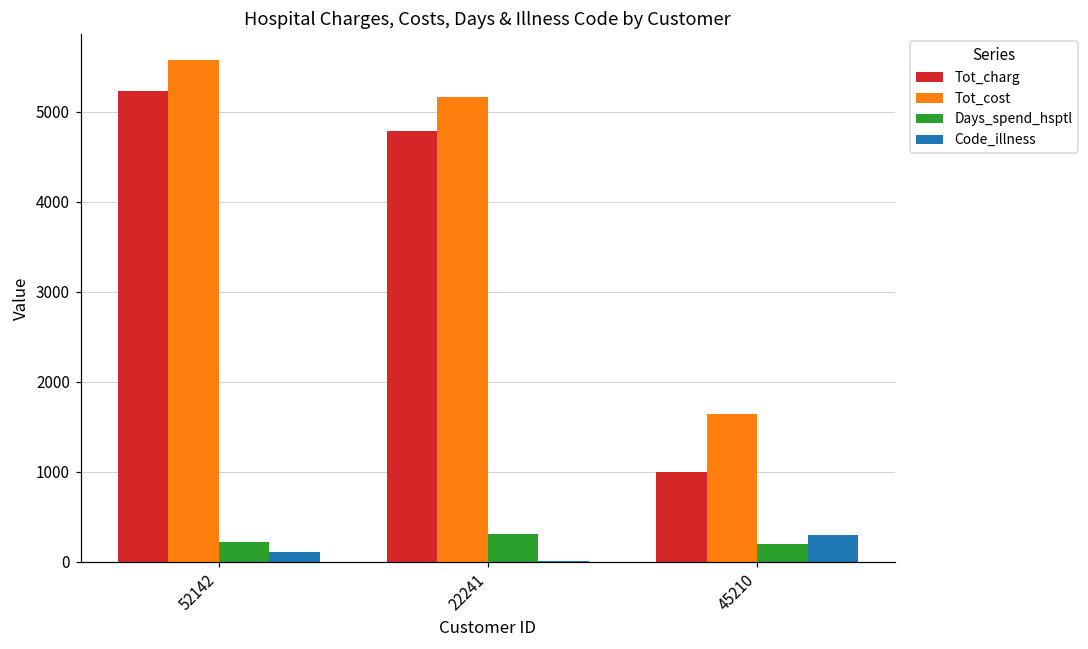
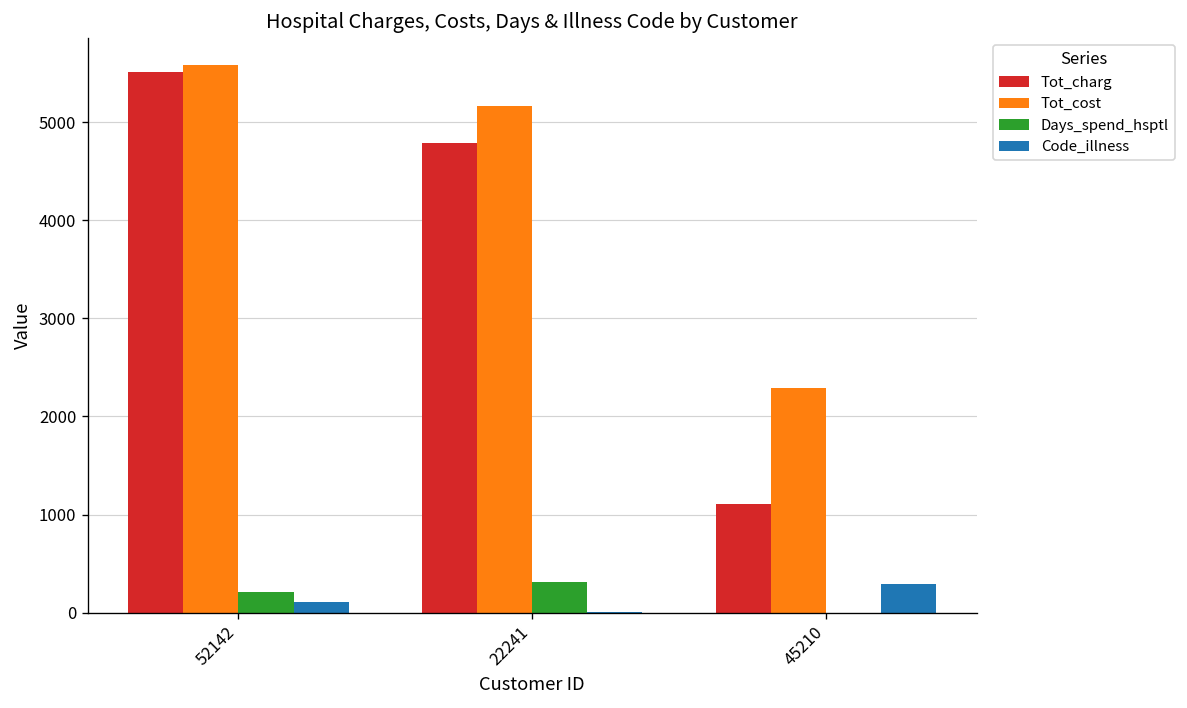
Tot_charg, 52142: 5200 -> 5500
Tot_charg, 45210: 1000 -> 1100
Tot_cost, 45210: 1600 -> 2300
Days_spend_hsptl, 45210: 200 -> 0
